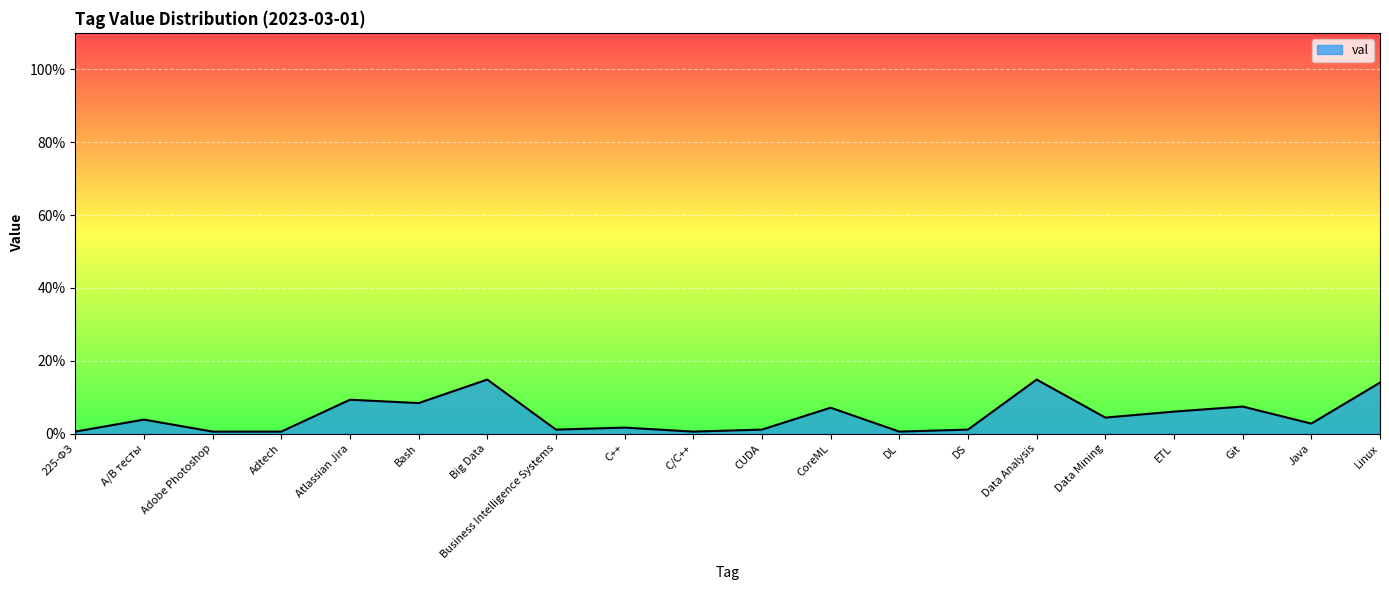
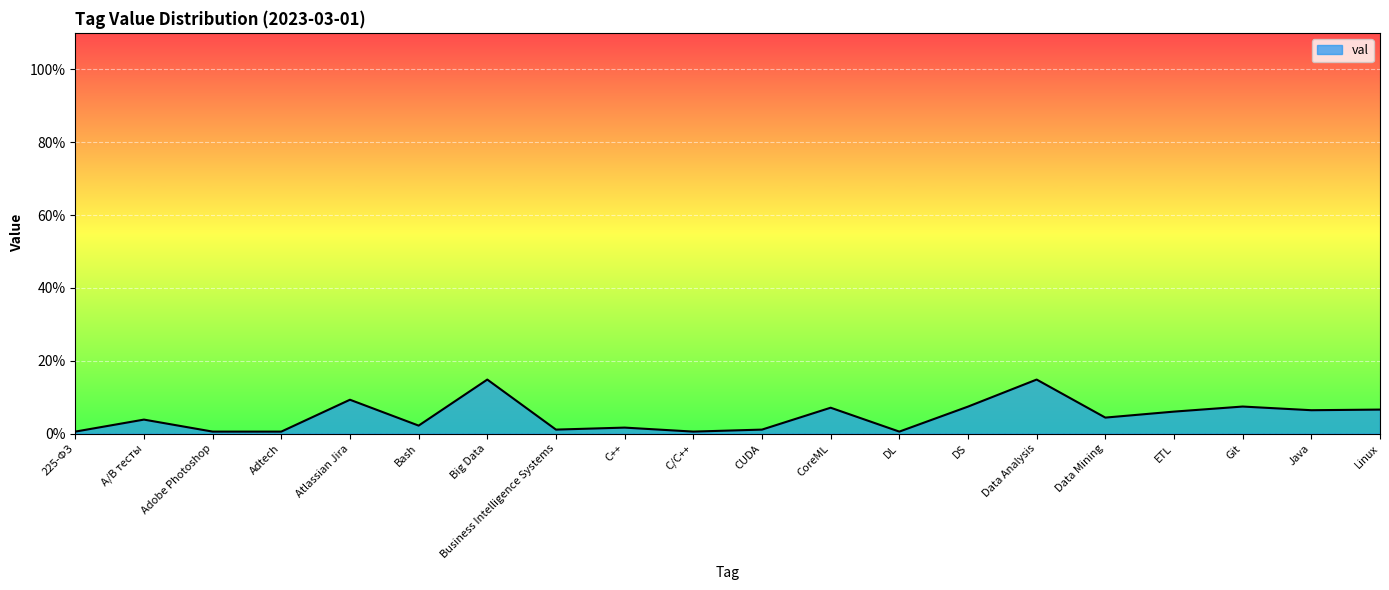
Bash: 8% -> 2%
DS: 1% -> 7%
Java: 3% -> 6%
Linux: 14% -> 7%
